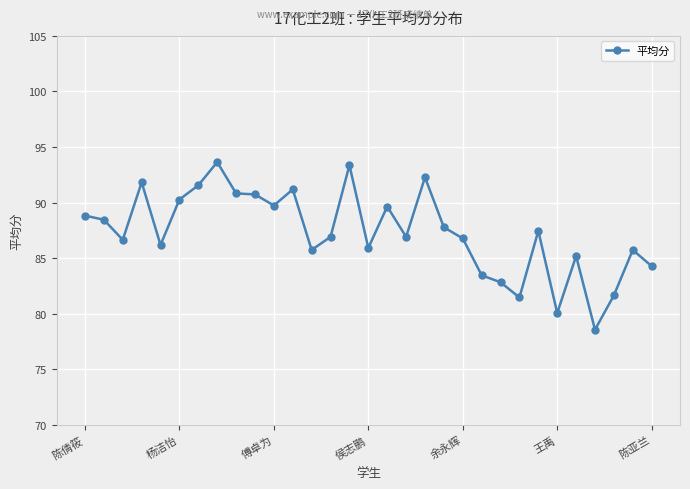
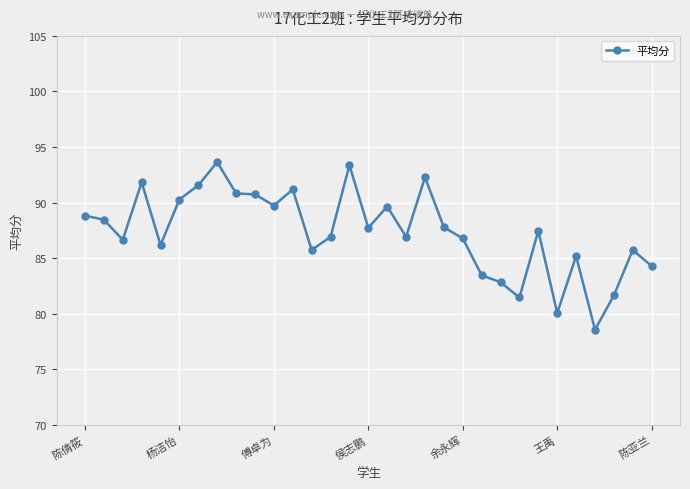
侯志鹏: 85.9 -> 87.7
